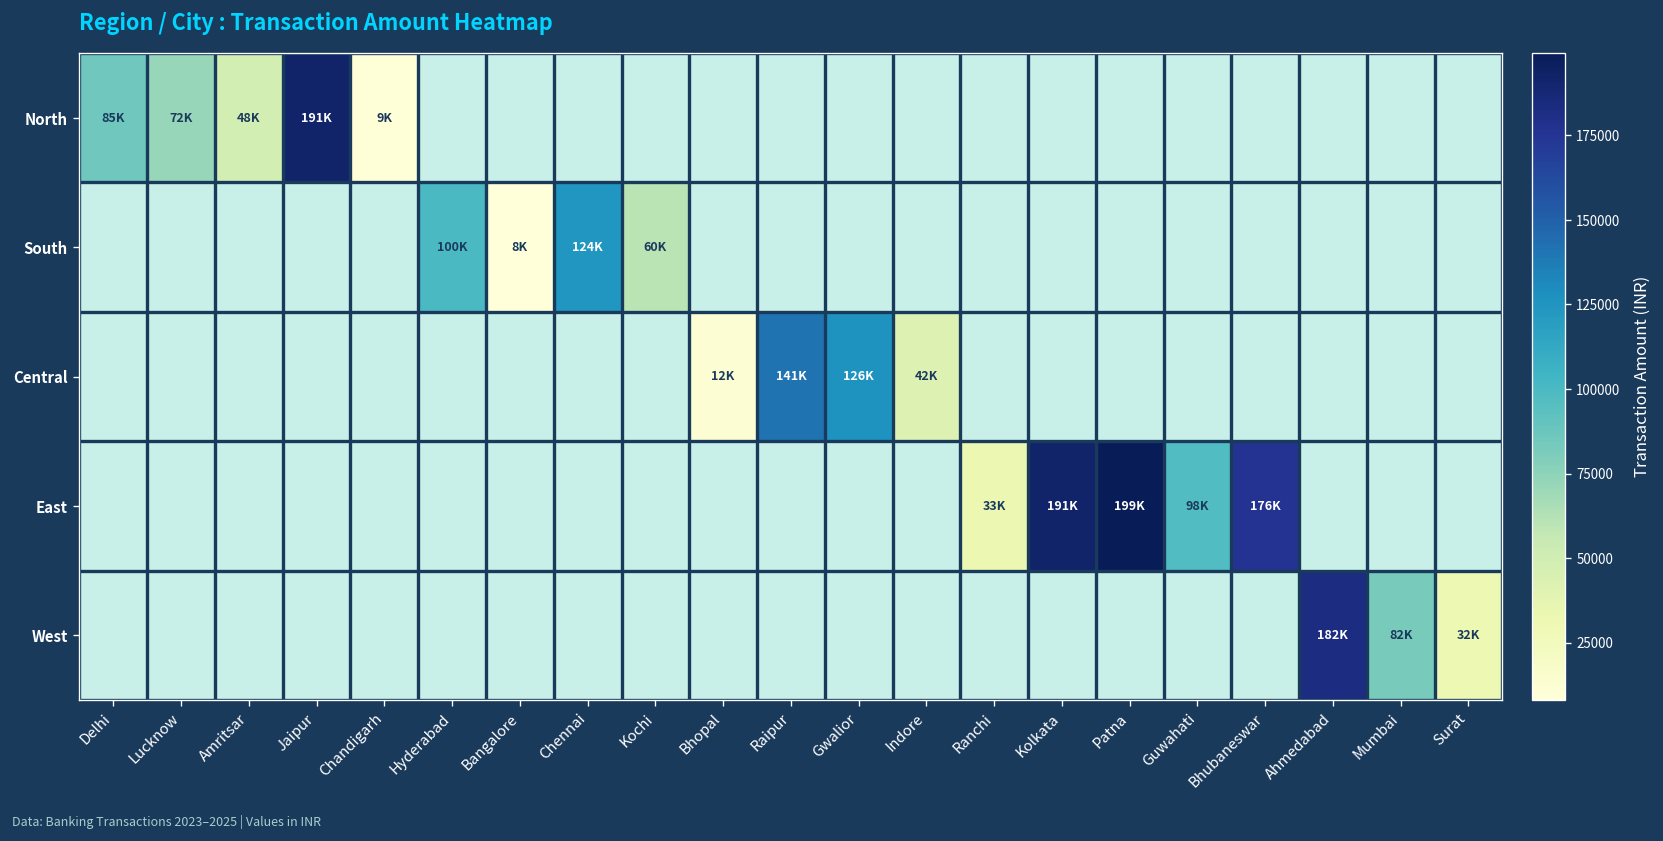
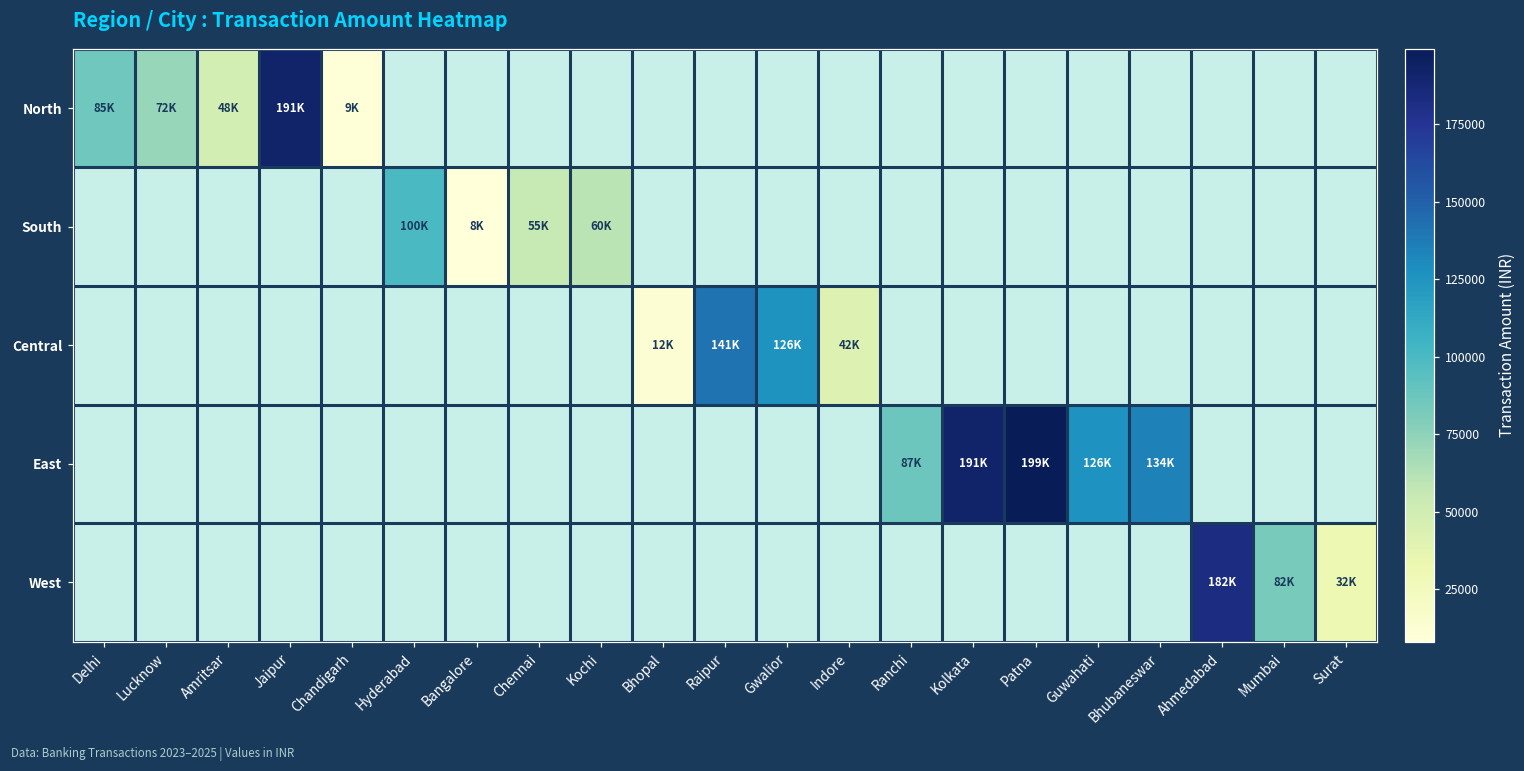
South, Chennai: 124K -> 55K
East, Ranchi: 33K -> 87K
East, Guwahati: 98K -> 126K
East, Bhubaneswar: 176K -> 134K
